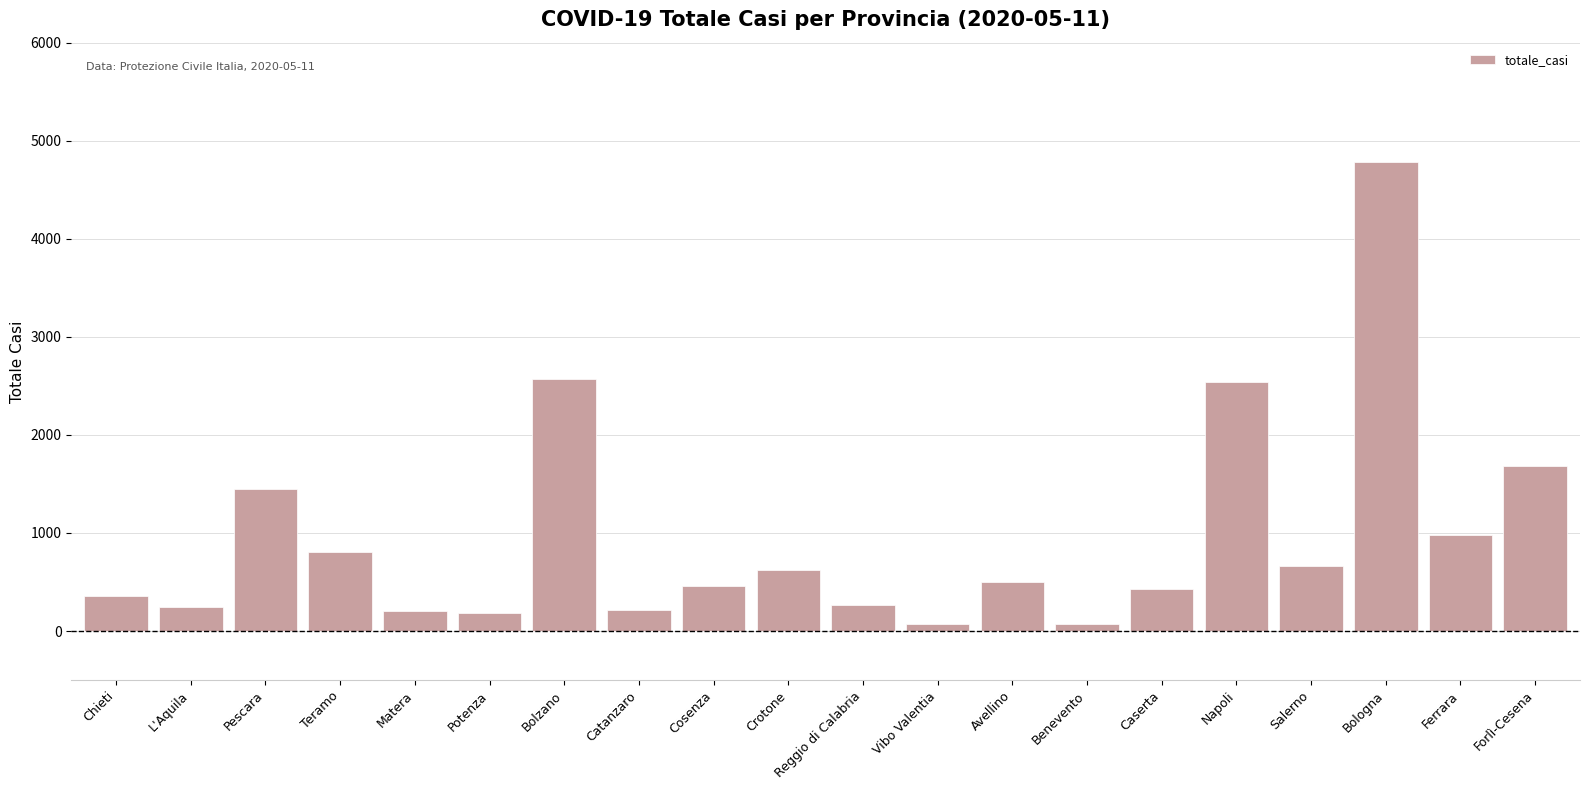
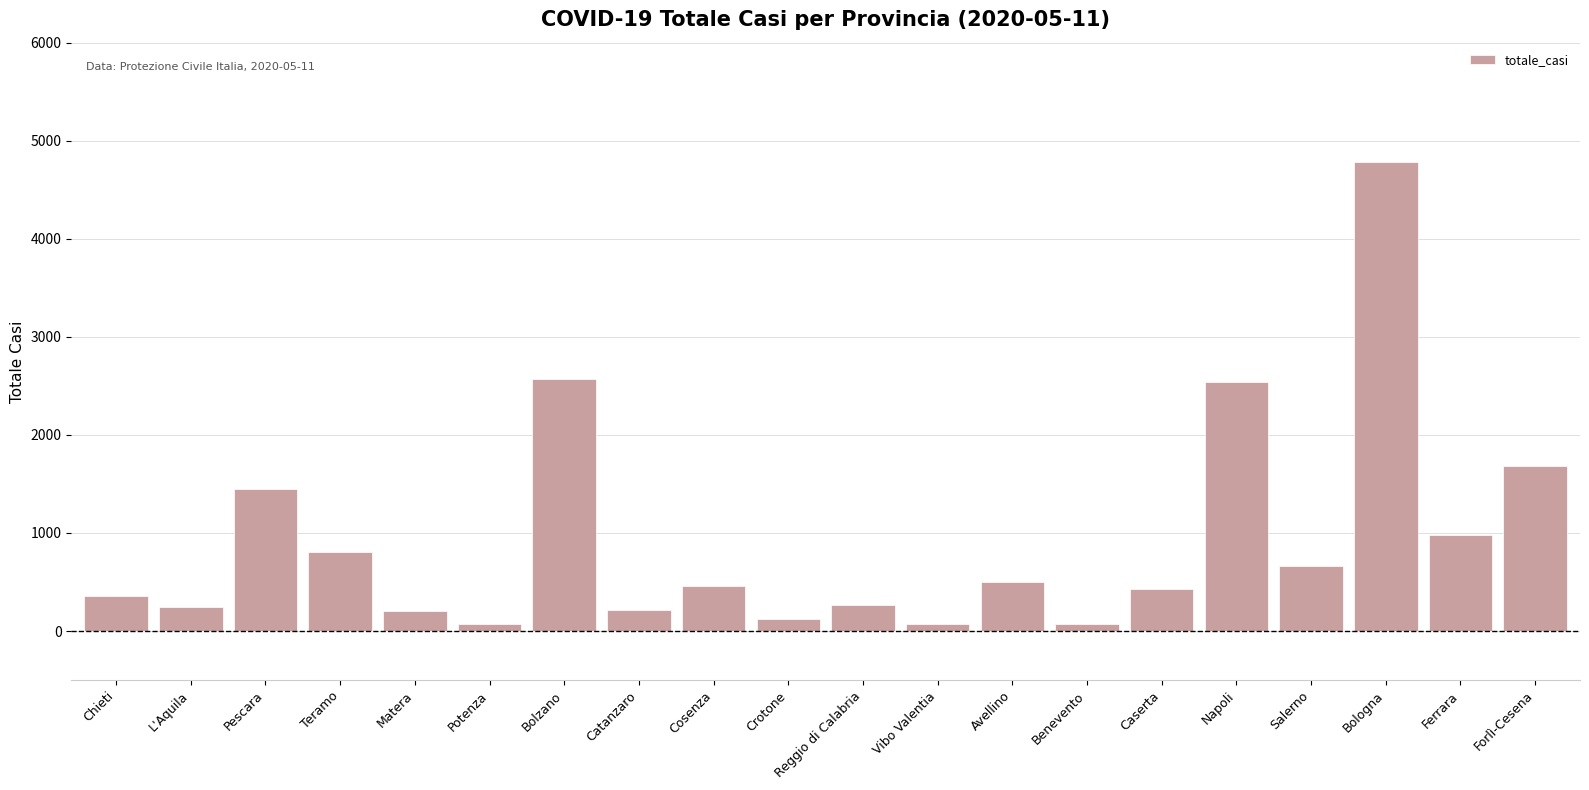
Potenza: 200 -> 100
Crotone: 600 -> 100
